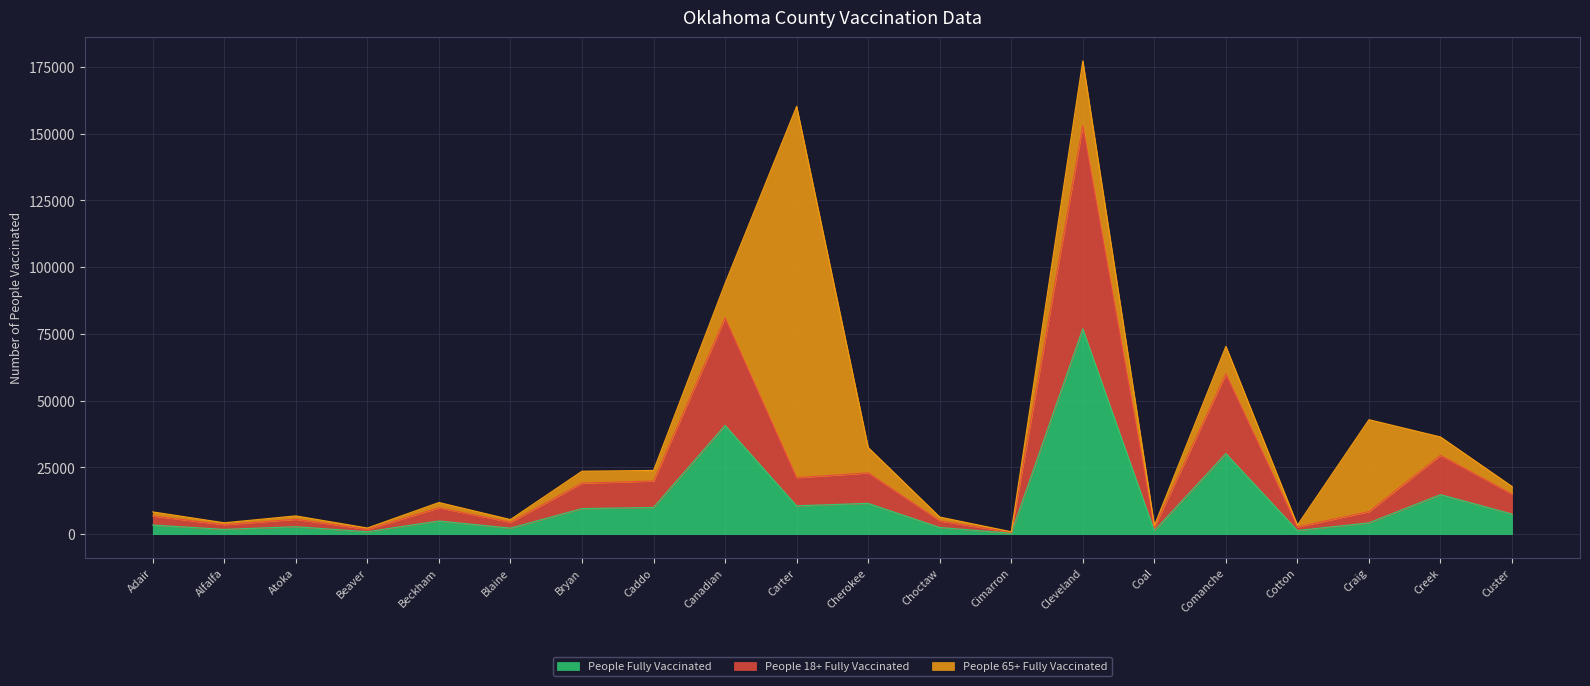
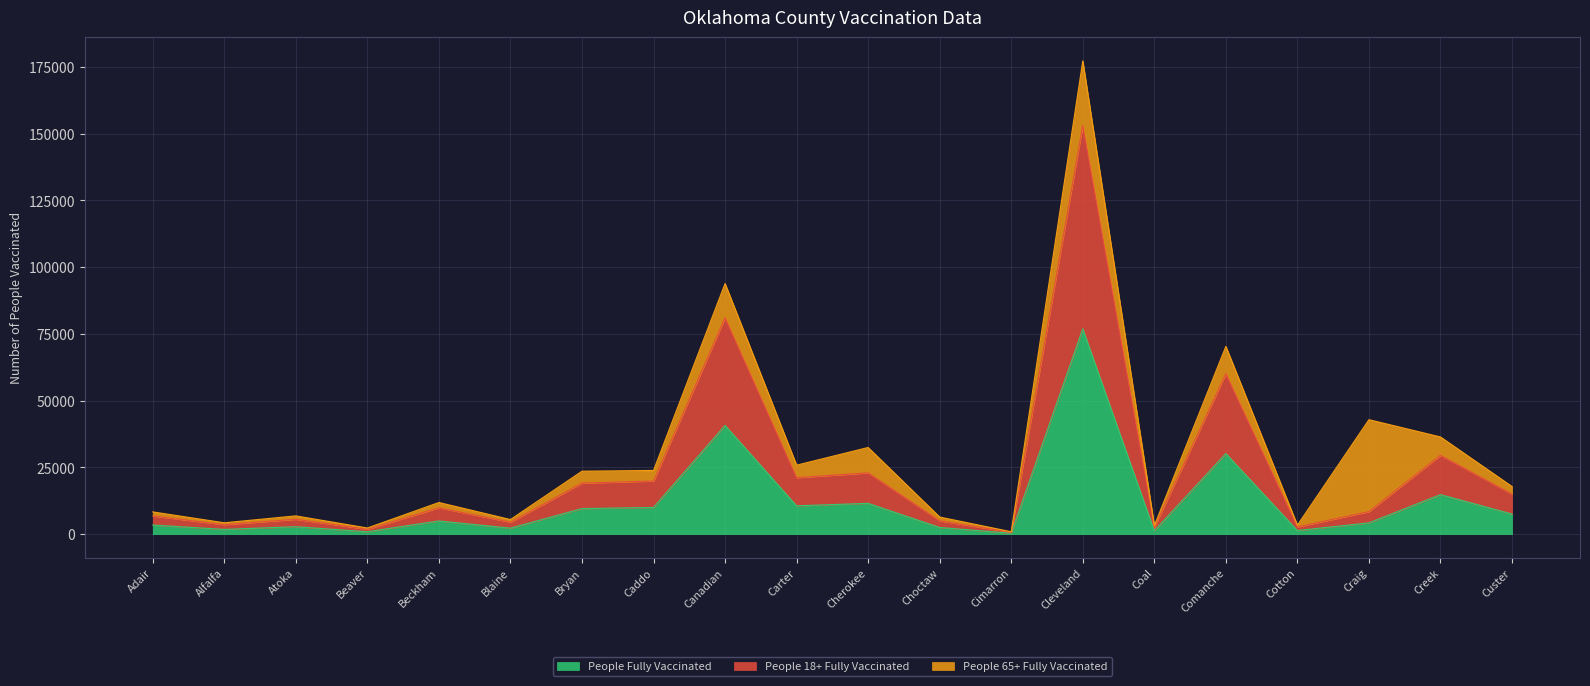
People 65+ Fully Vaccinated, Carter: 139000 -> 5000
